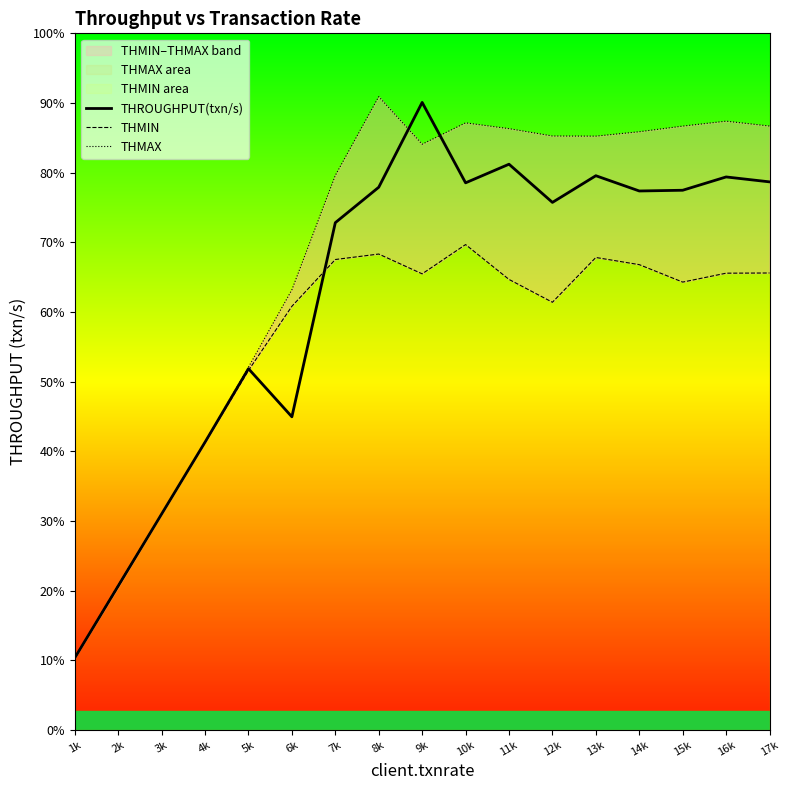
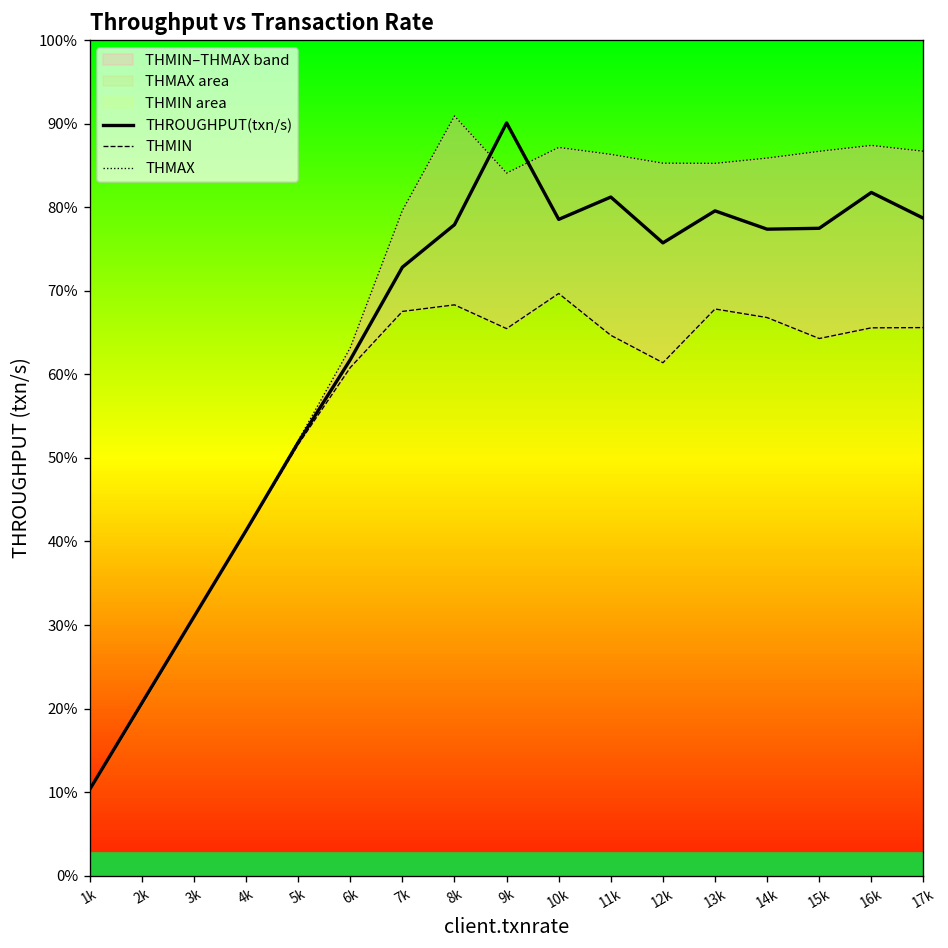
THROUGHPUT(txn/s), 6k: 45% -> 62%
THROUGHPUT(txn/s), 16k: 79% -> 82%
